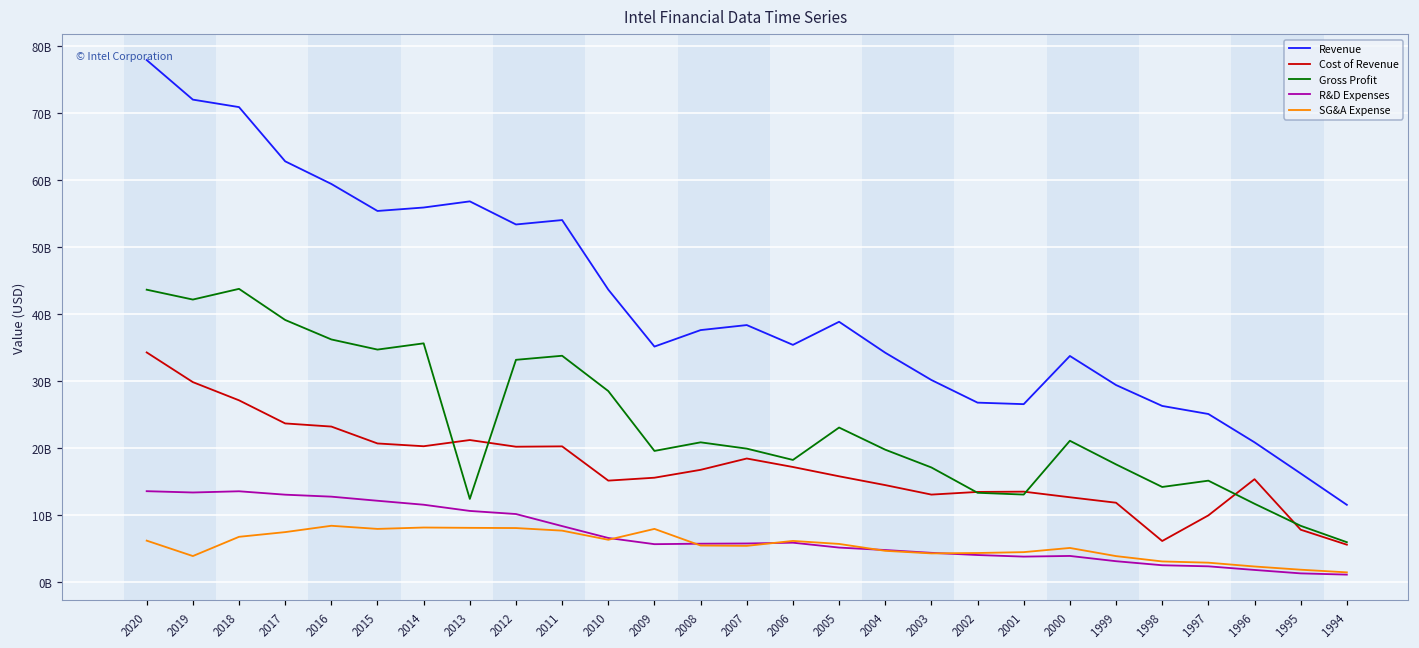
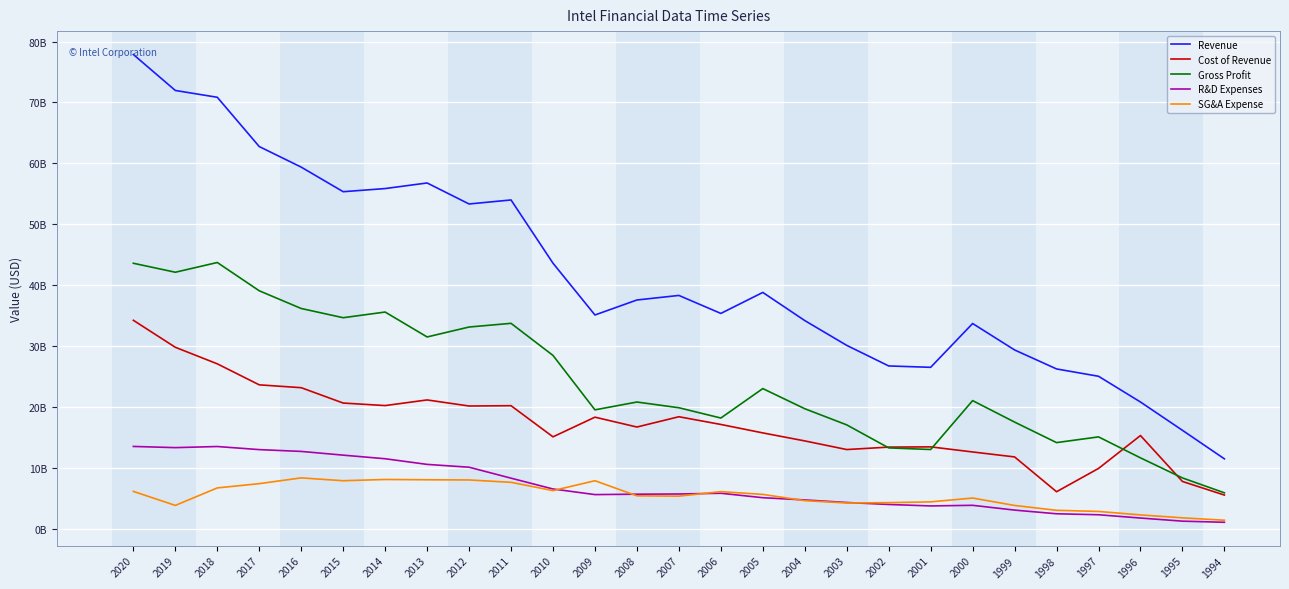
Gross Profit, 2013: 12000000000 -> 32000000000
Cost of Revenue, 2009: 16000000000 -> 18000000000
